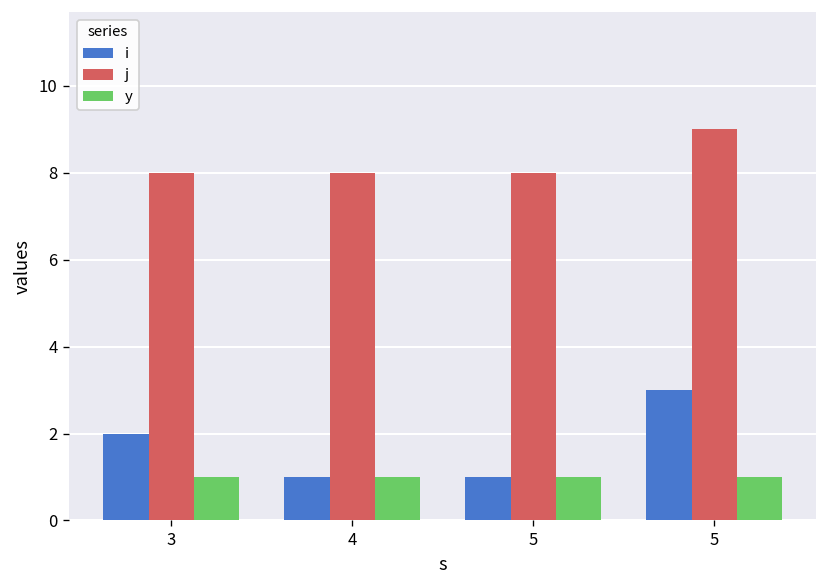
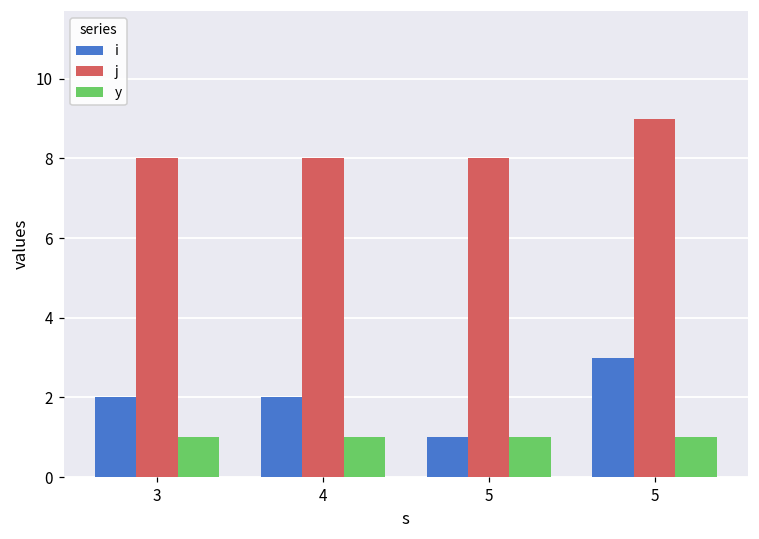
i, 4: 1 -> 2
